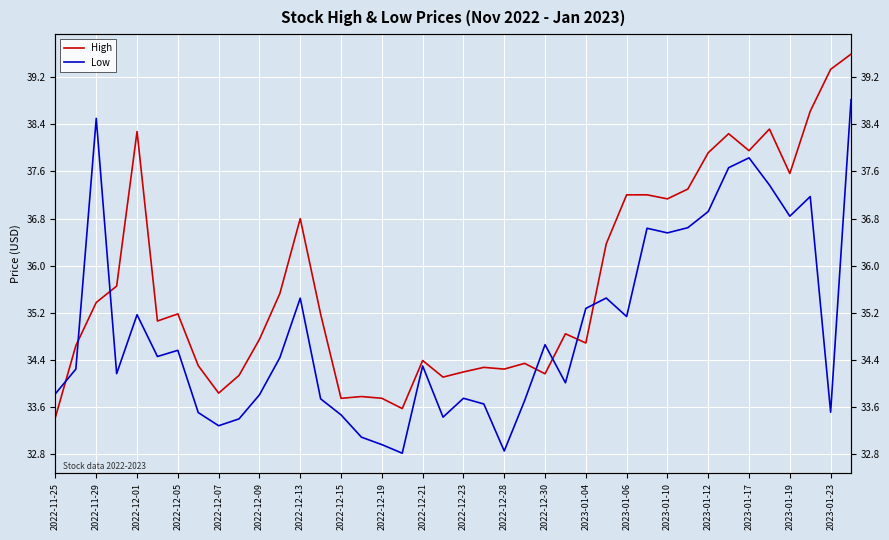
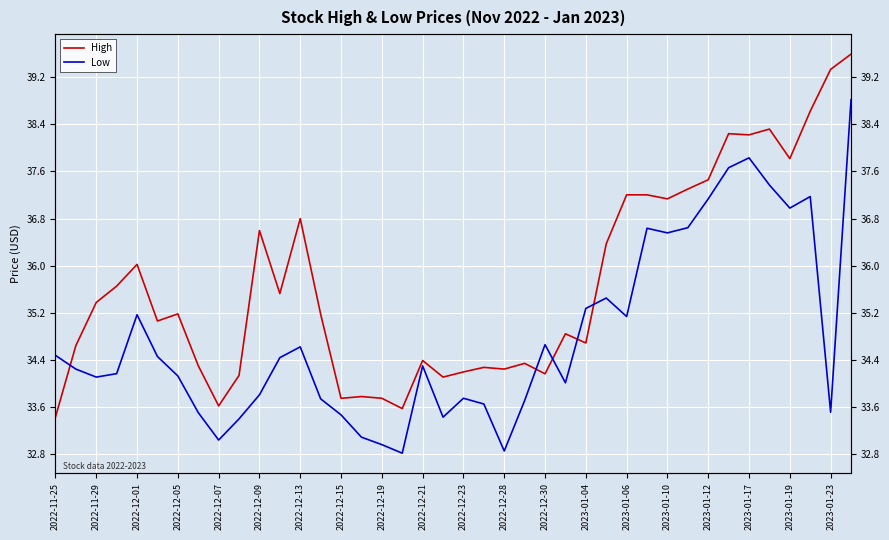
Low, 2022-11-25: 33.8 -> 34.5
Low, 2022-11-29: 38.5 -> 34.1
High, 2022-12-01: 38.3 -> 36.0
Low, 2022-12-05: 34.6 -> 34.1
High, 2022-12-07: 33.8 -> 33.6
Low, 2022-12-07: 33.3 -> 33.0
High, 2022-12-09: 34.7 -> 36.6
Low, 2022-12-13: 35.4 -> 34.6
High, 2023-01-12: 37.9 -> 37.5
Low, 2023-01-12: 36.9 -> 37.1
High, 2023-01-17: 38.0 -> 38.2
High, 2023-01-19: 37.6 -> 37.8
Low, 2023-01-19: 36.8 -> 37.0
